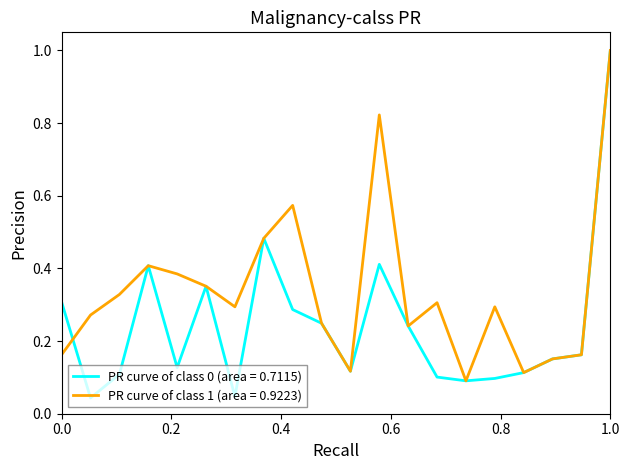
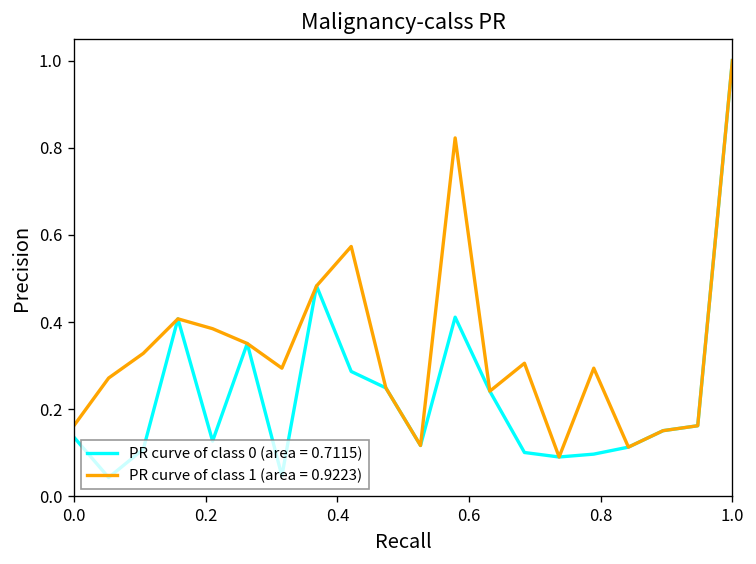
PR curve of class 0 (area = 0.7115), 0.0: 0.31 -> 0.14
